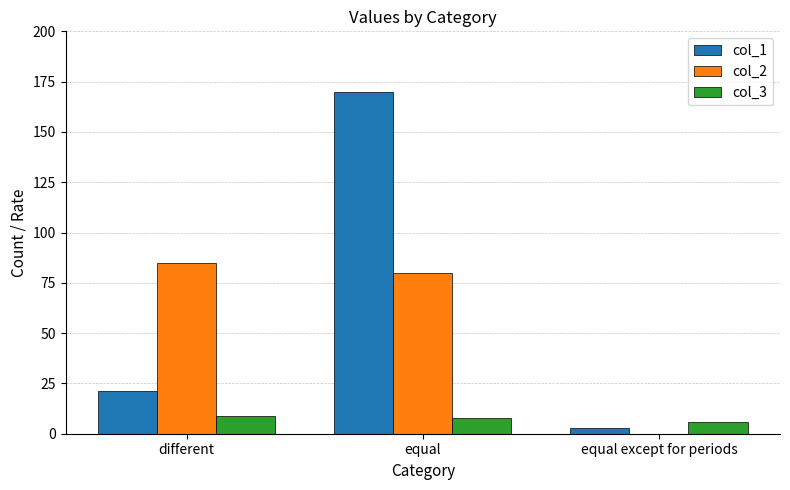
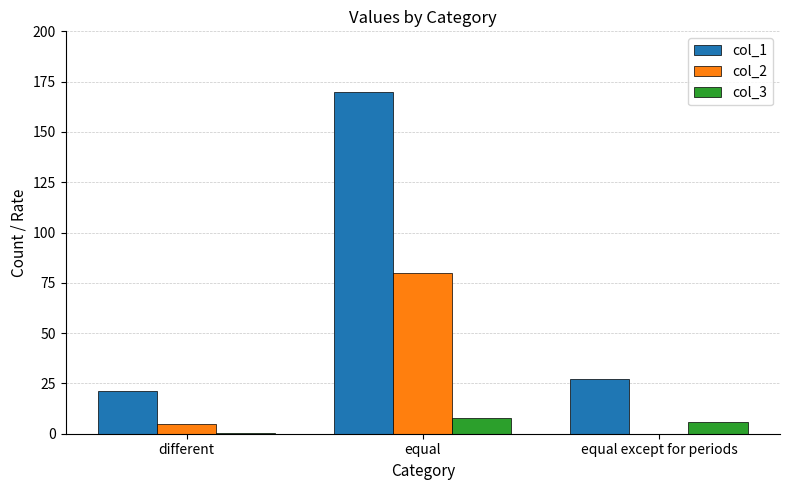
col_2, different: 85 -> 5
col_3, different: 9 -> 0
col_1, equal except for periods: 3 -> 27
